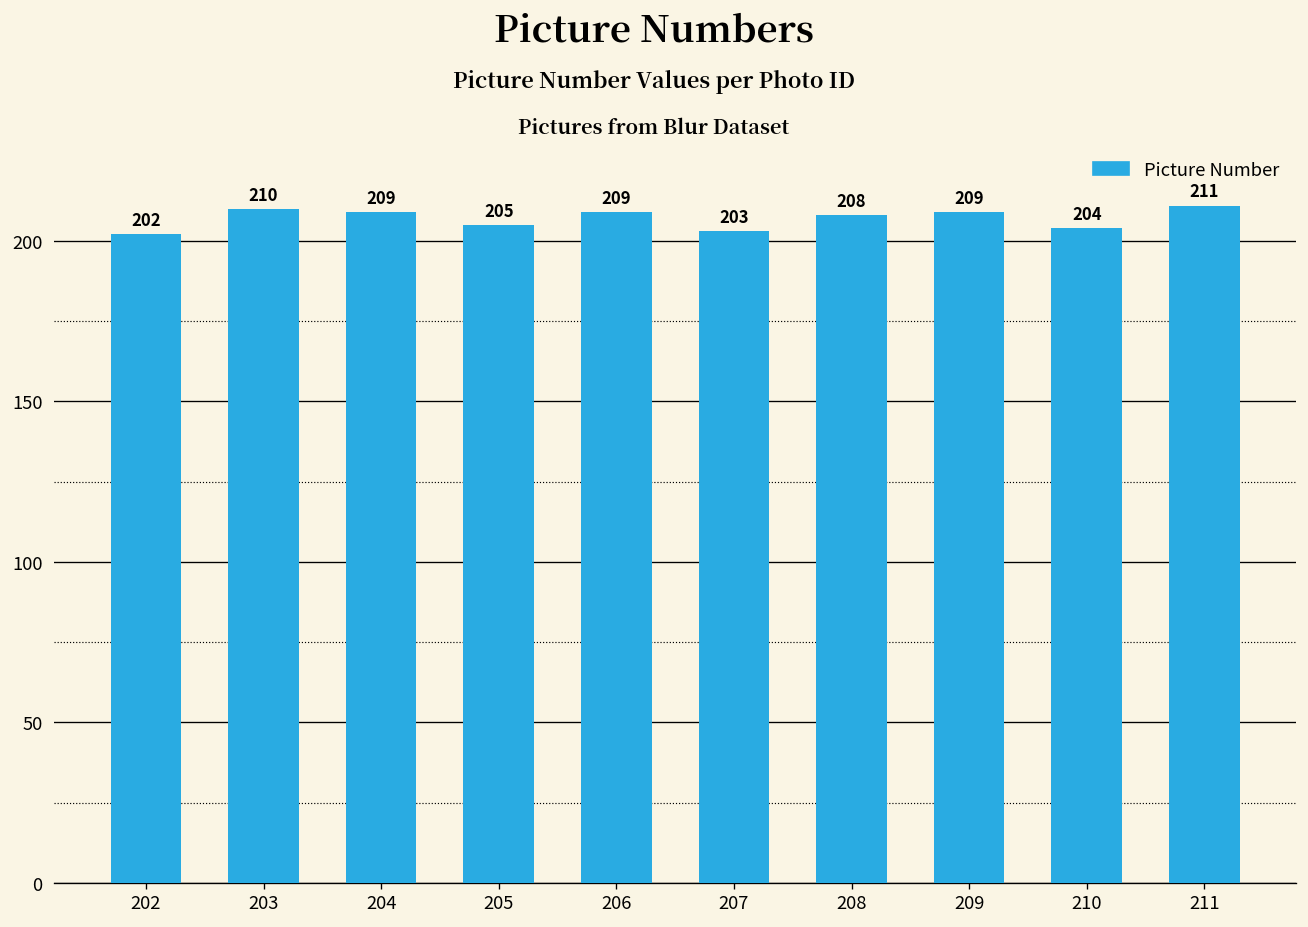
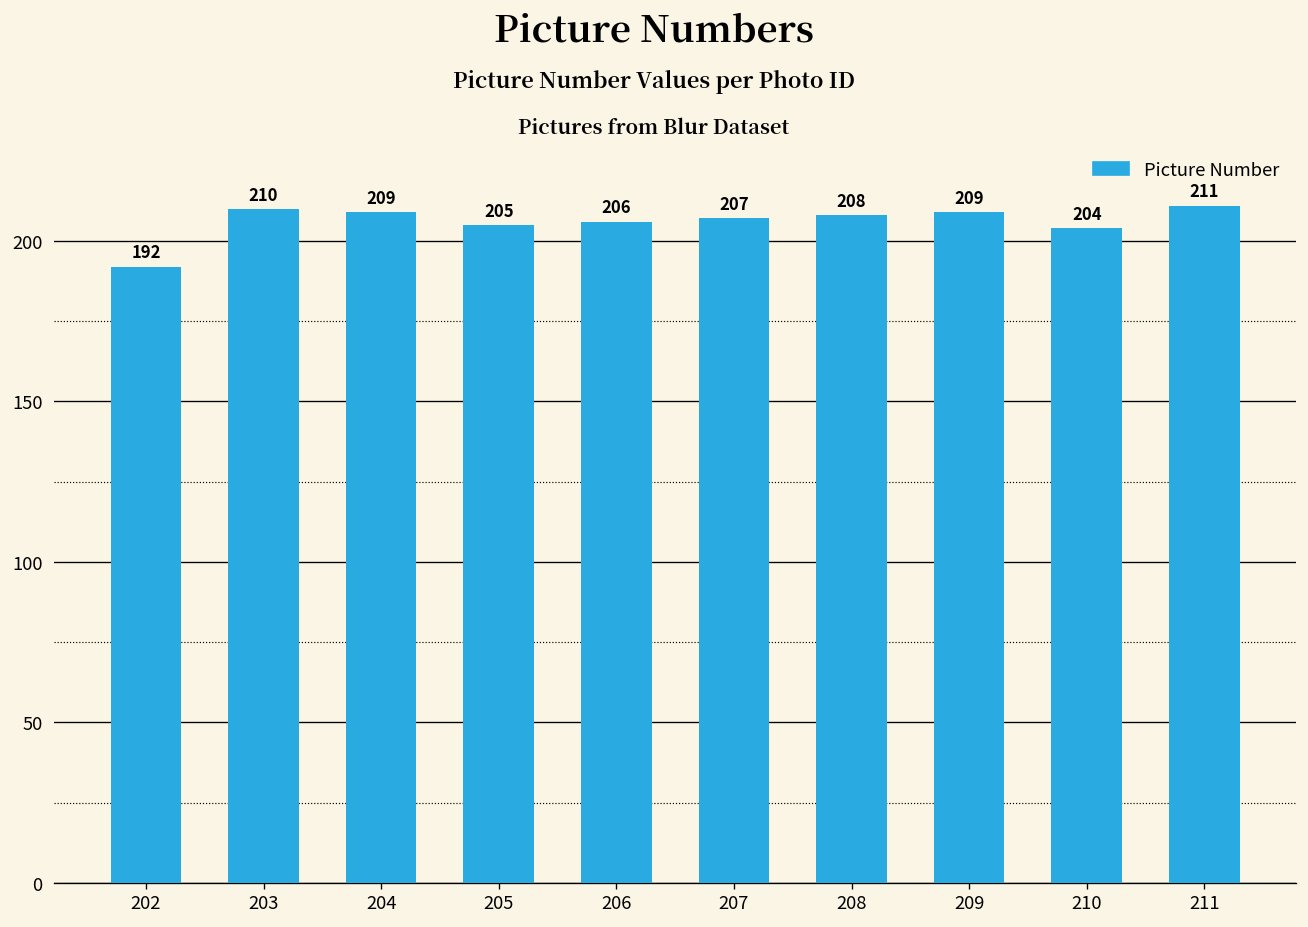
202: 202 -> 192
206: 209 -> 206
207: 203 -> 207
